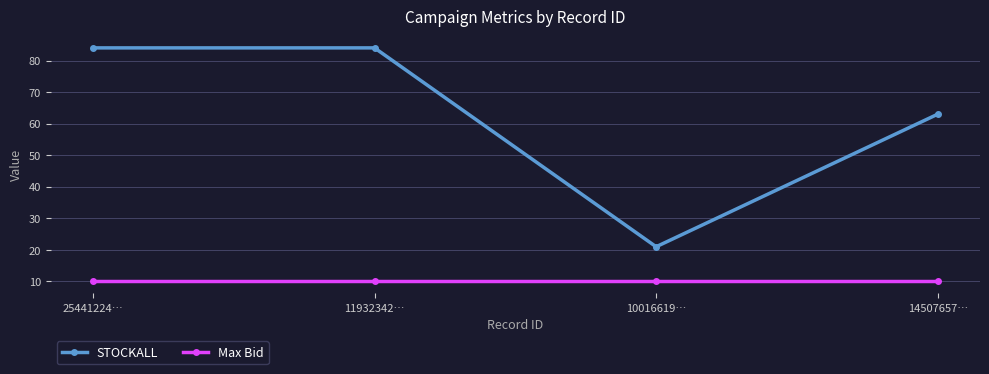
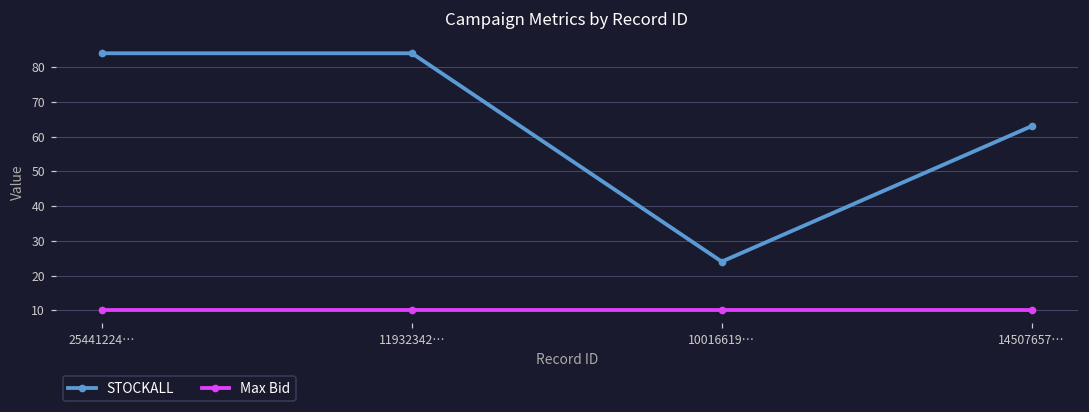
STOCKALL, 10016619…: 21 -> 24
